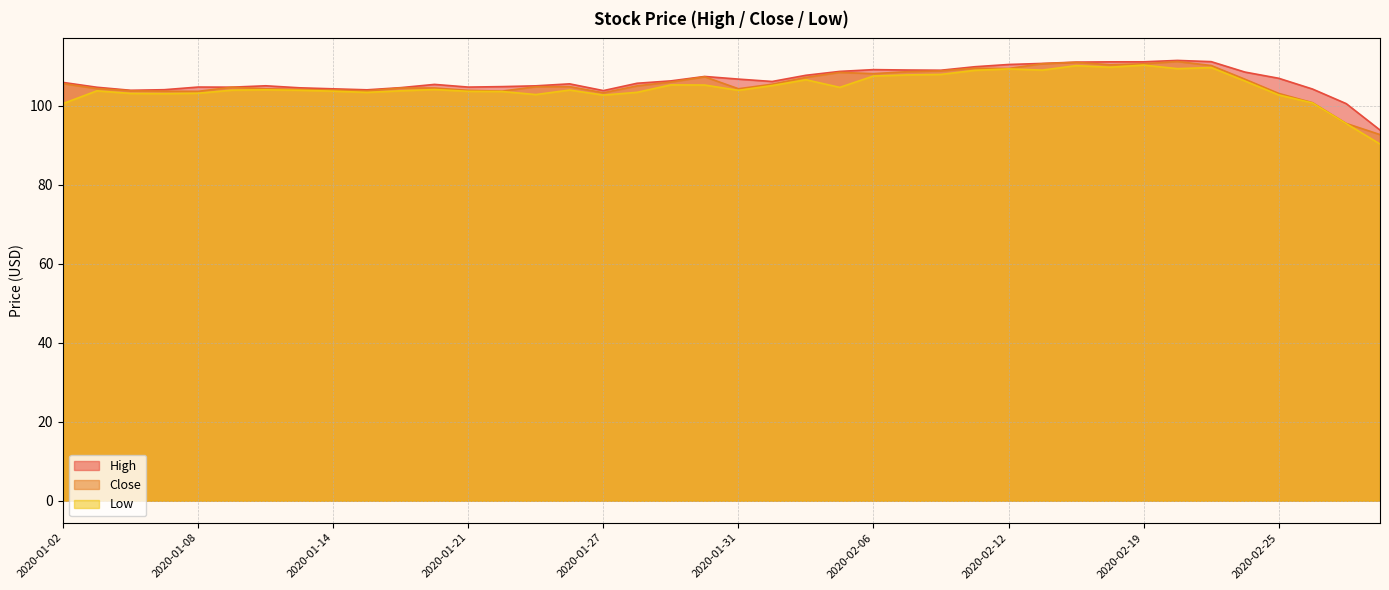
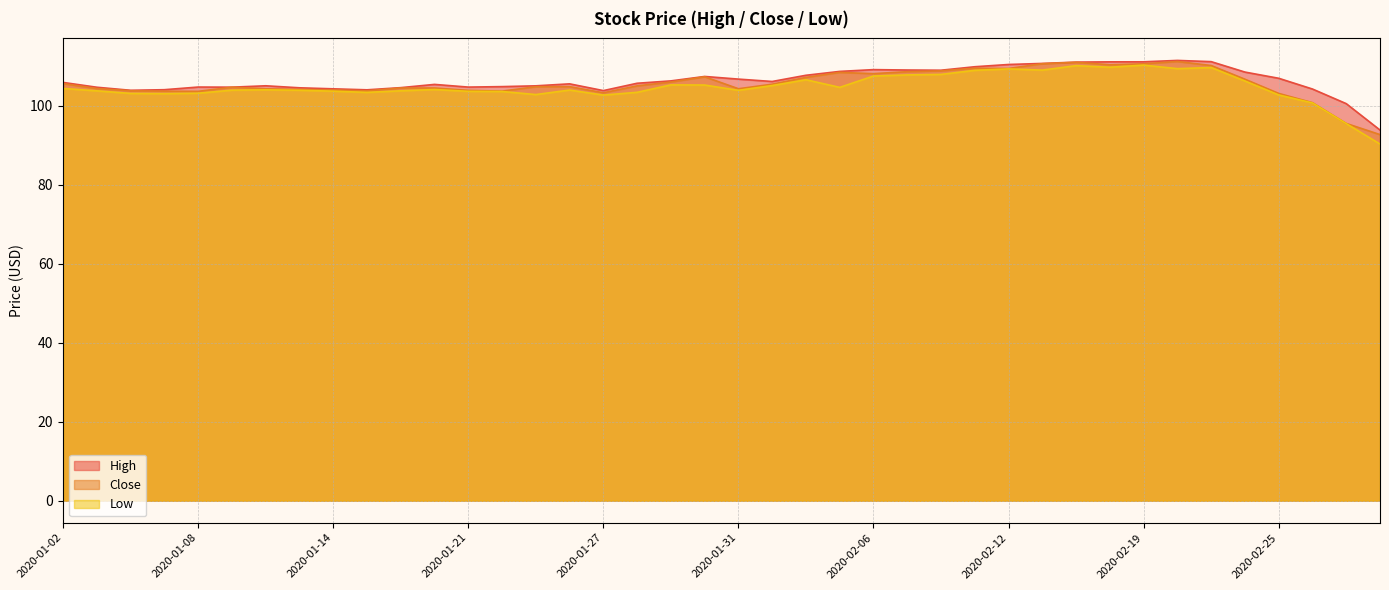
Low, 2020-01-02: 101 -> 104
